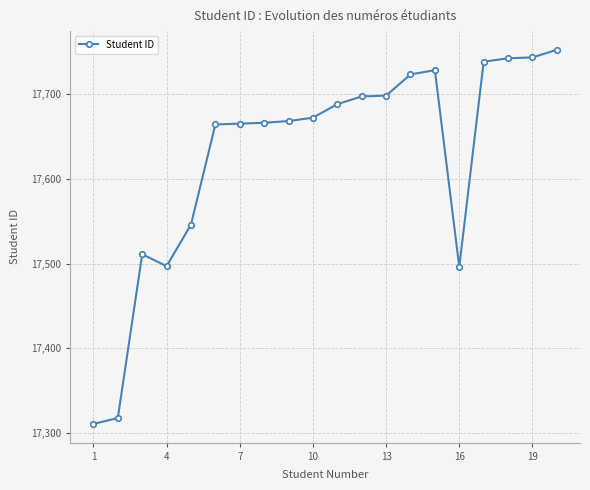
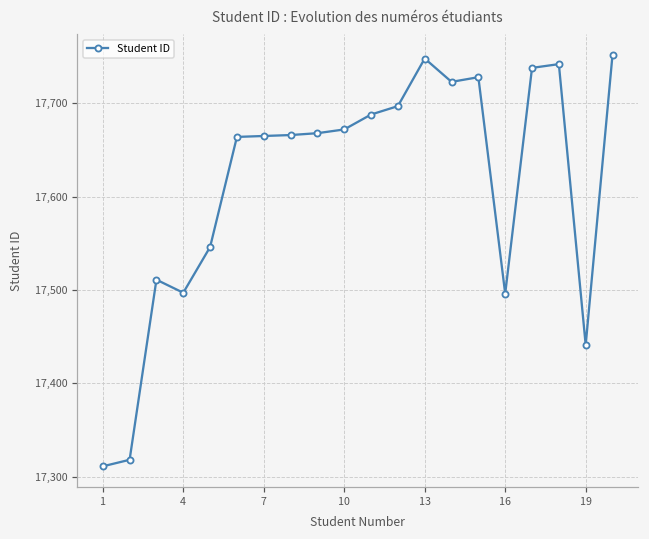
13: 17,700 -> 17,750
19: 17,740 -> 17,440
